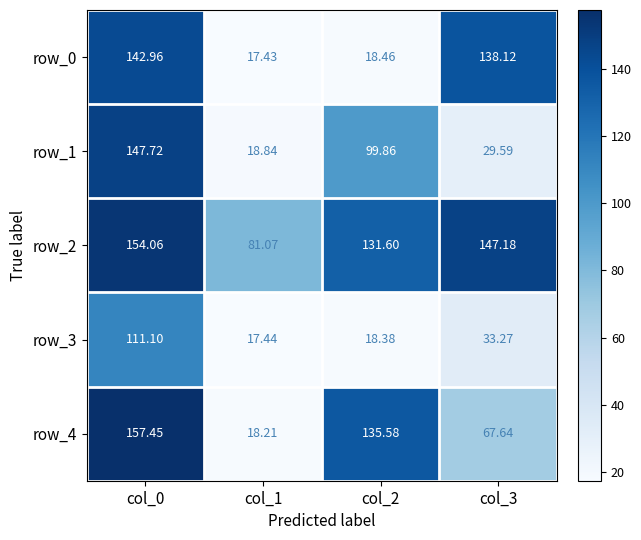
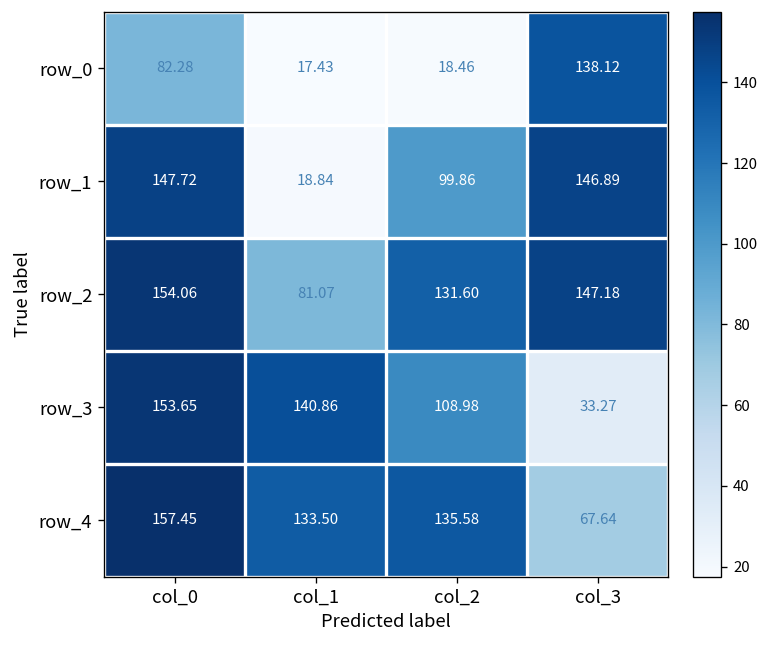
row_0, col_0: 142.96 -> 82.28
row_1, col_3: 29.59 -> 146.89
row_3, col_0: 111.10 -> 153.65
row_3, col_1: 17.44 -> 140.86
row_3, col_2: 18.38 -> 108.98
row_4, col_1: 18.21 -> 133.50
